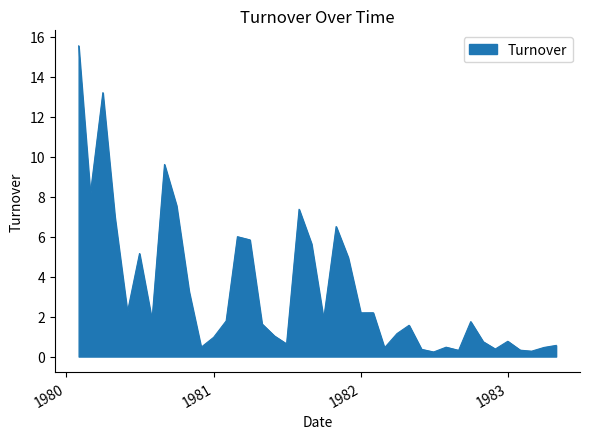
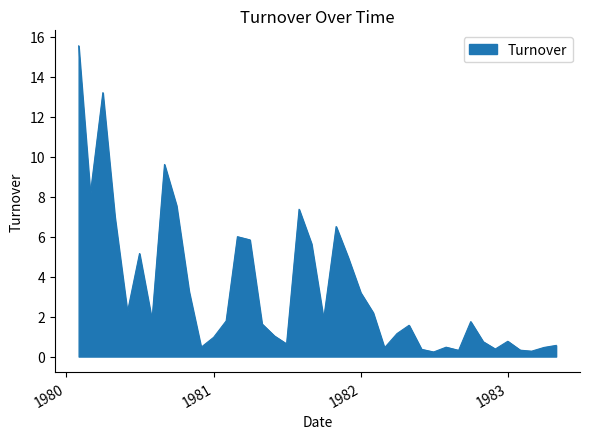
1982: 2.2 -> 3.2
